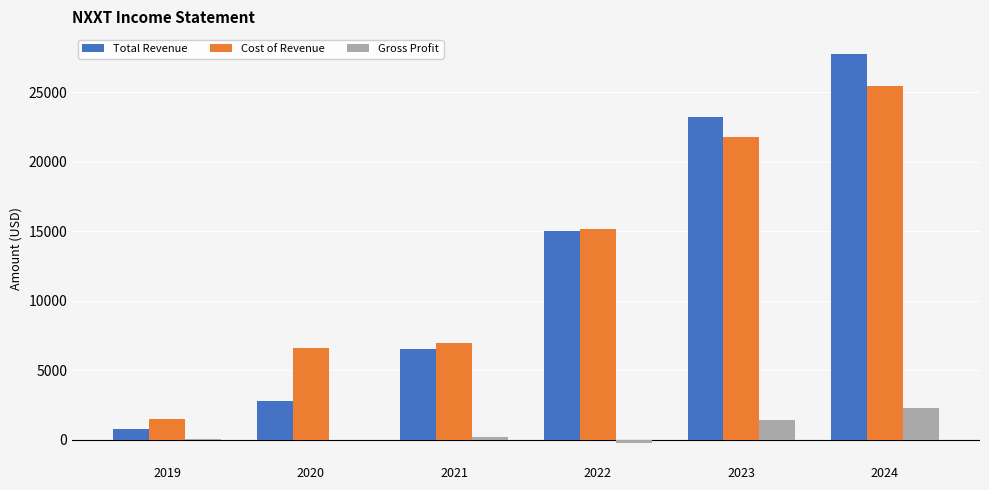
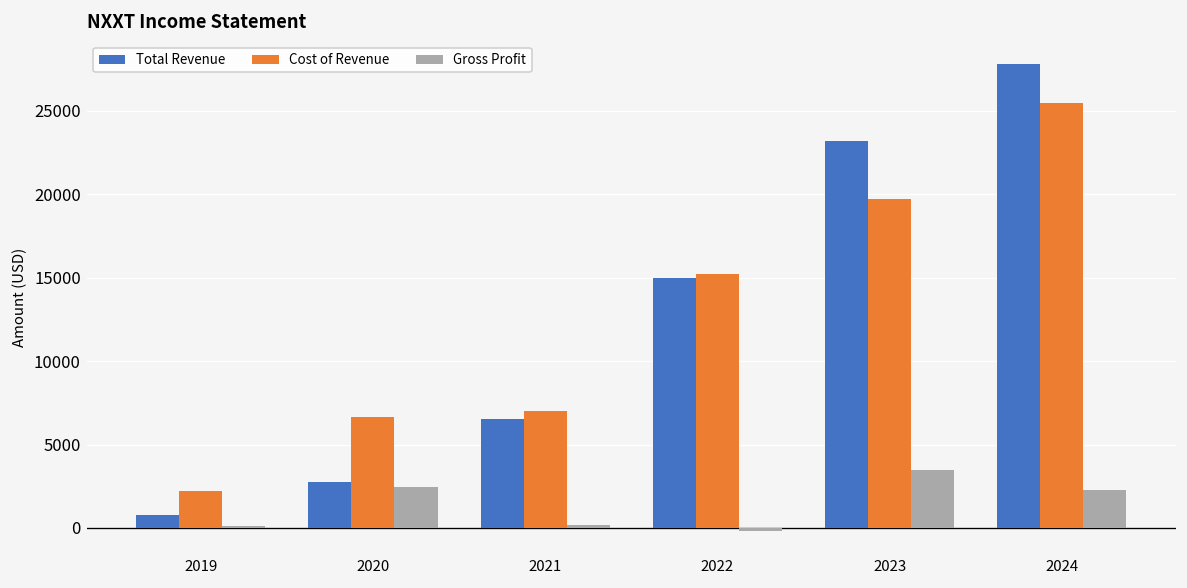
Cost of Revenue, 2019: 1500 -> 2200
Gross Profit, 2020: 0 -> 2500
Cost of Revenue, 2023: 21800 -> 19700
Gross Profit, 2023: 1400 -> 3400
